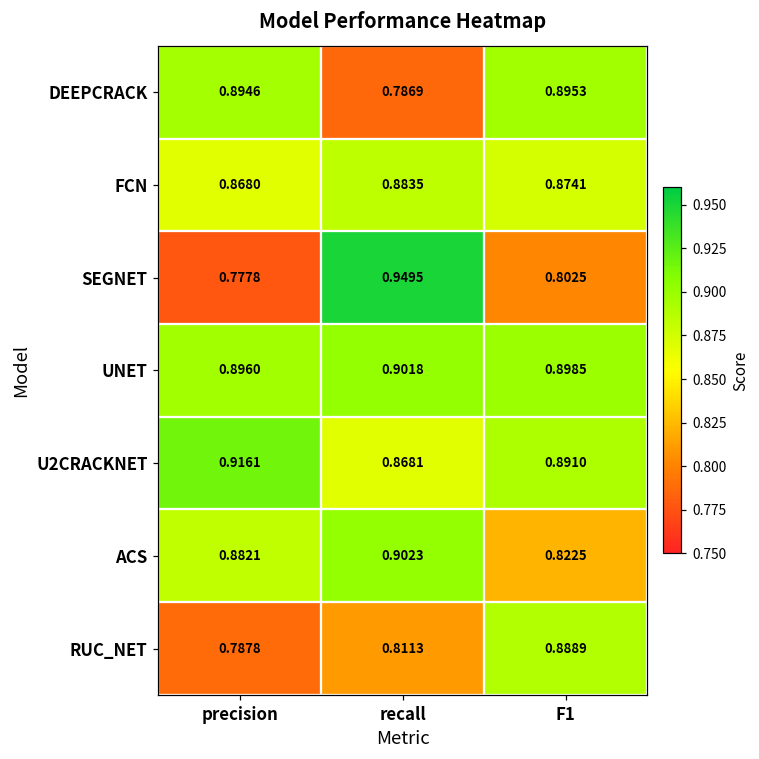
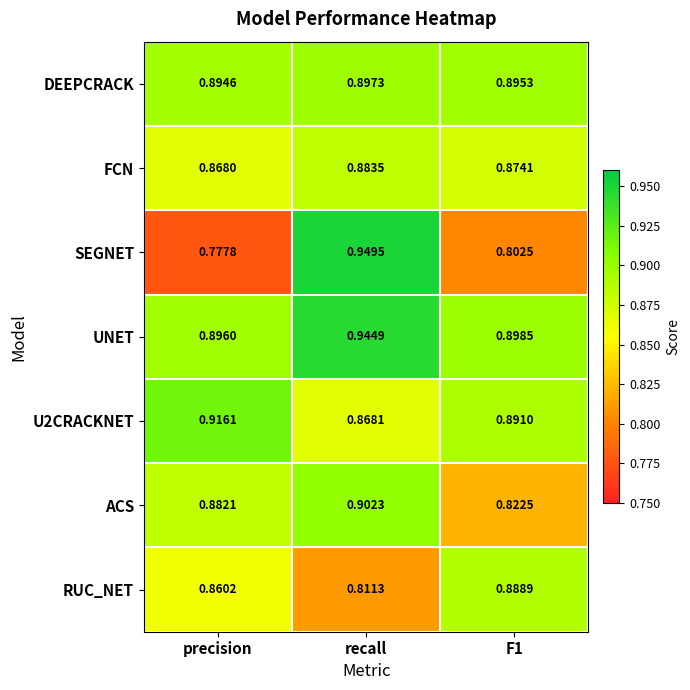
DEEPCRACK, recall: 0.7869 -> 0.8973
UNET, recall: 0.9018 -> 0.9449
RUC_NET, precision: 0.7878 -> 0.8602
